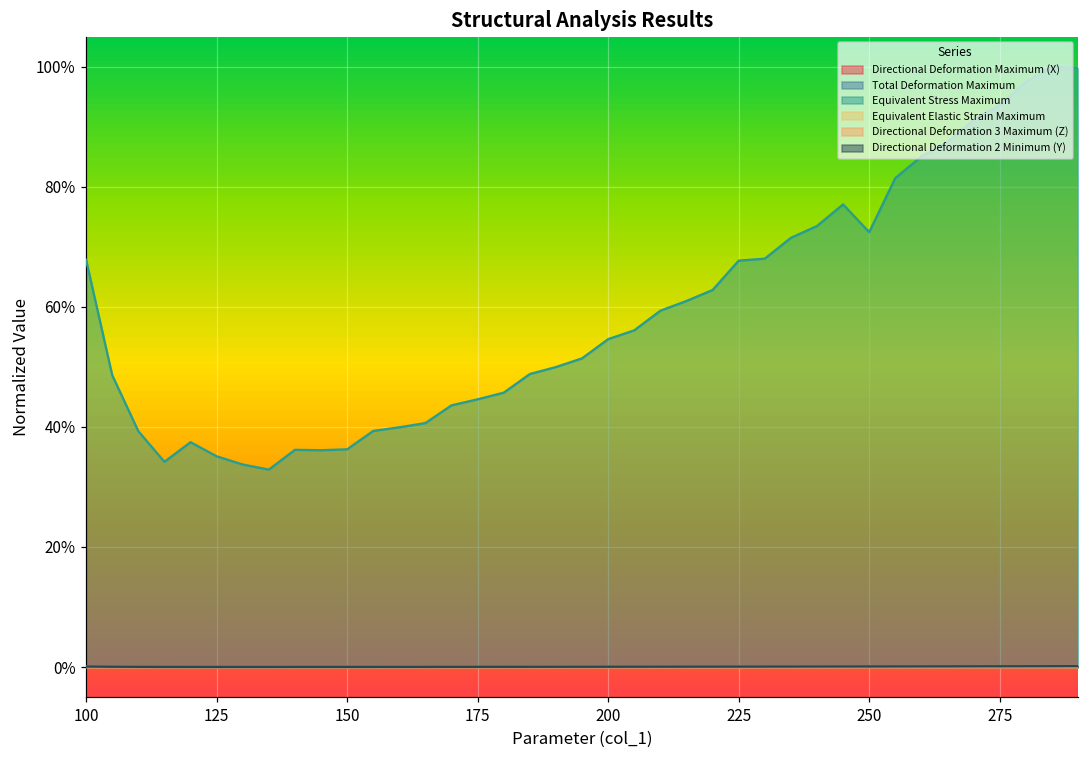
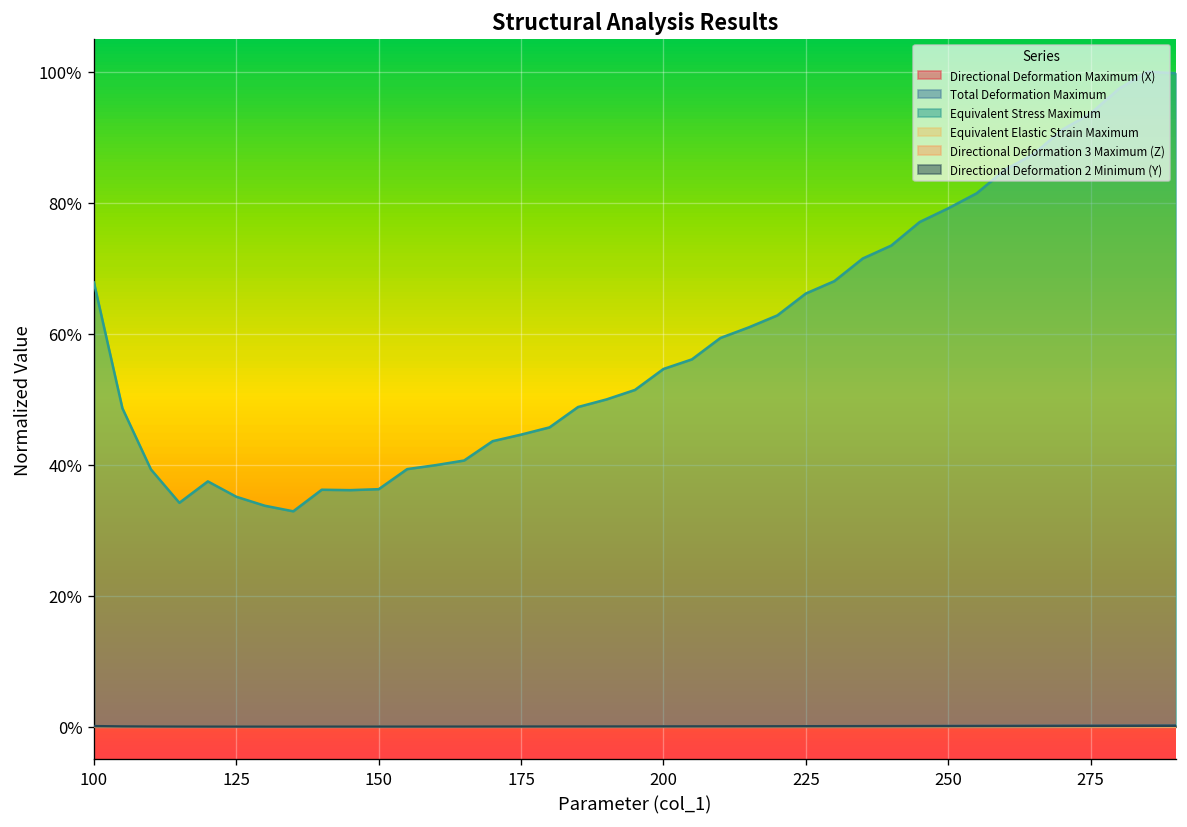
Equivalent Stress Maximum, 225: 68% -> 66%
Equivalent Stress Maximum, 250: 72% -> 79%
